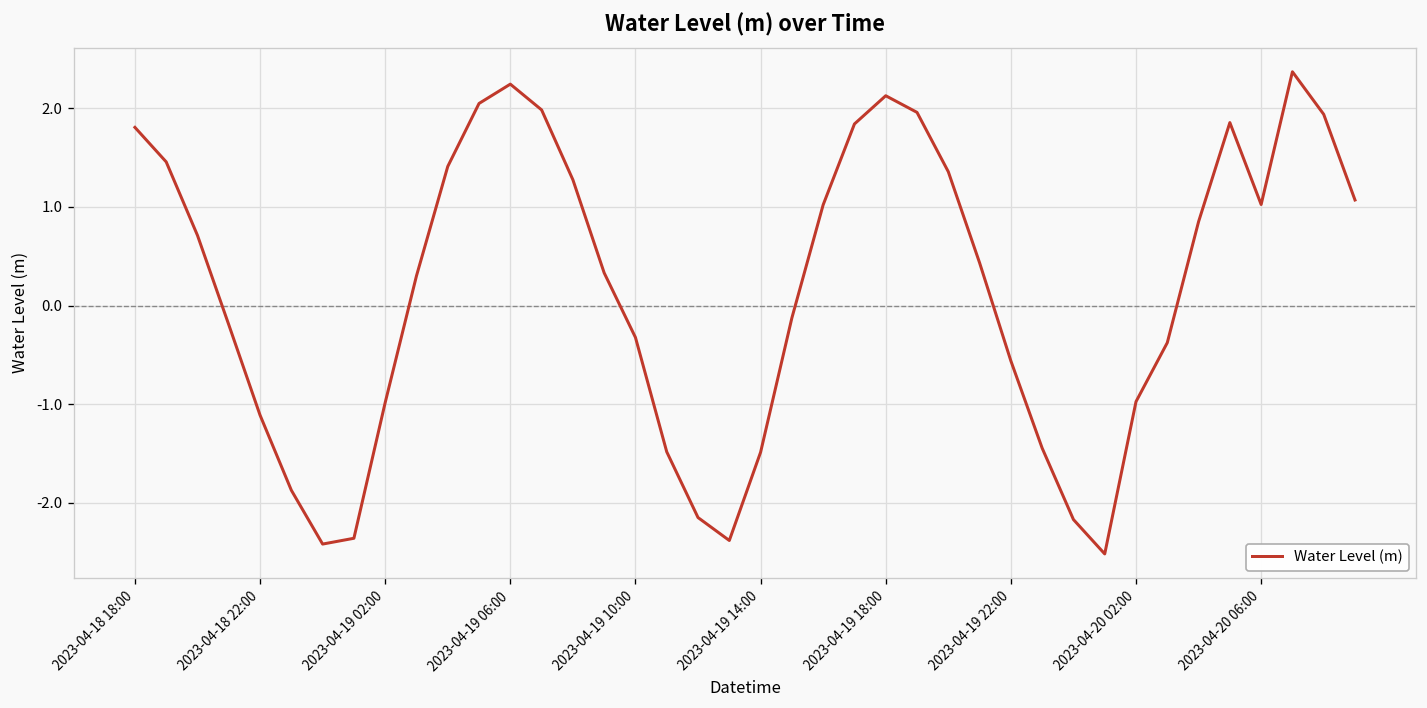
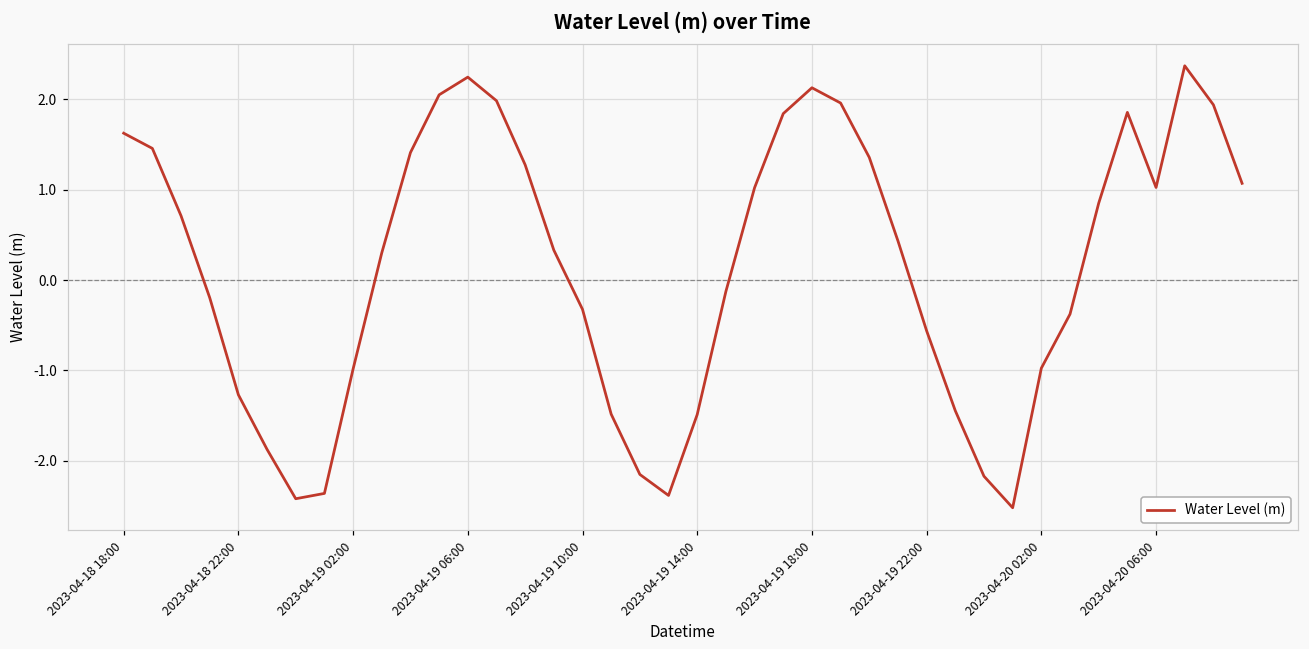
2023-04-18 18:00: 1.8 -> 1.6
2023-04-18 22:00: -1.1 -> -1.3
